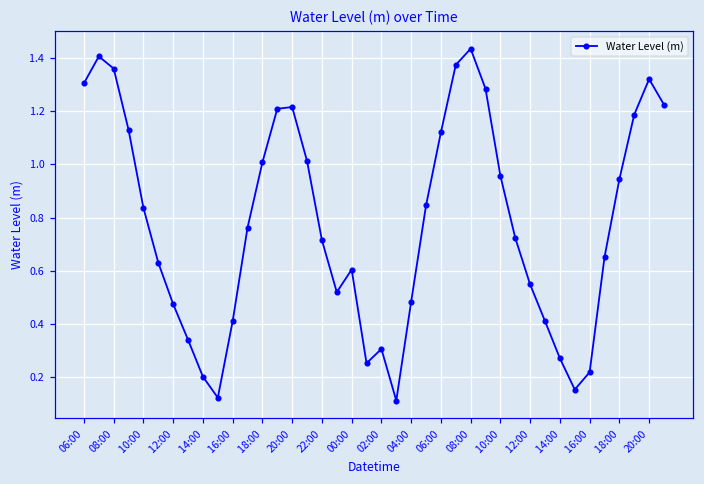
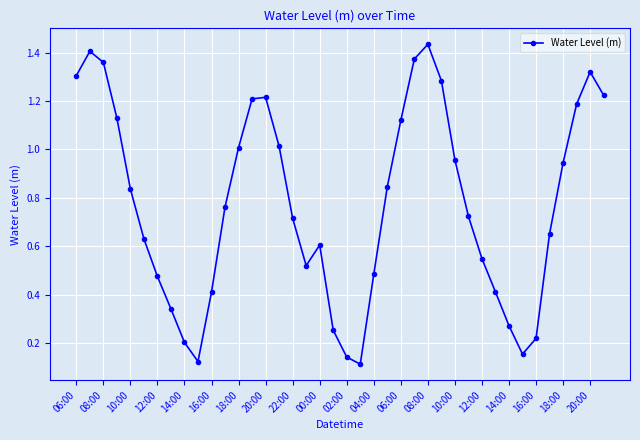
02:00: 0.31 -> 0.14
